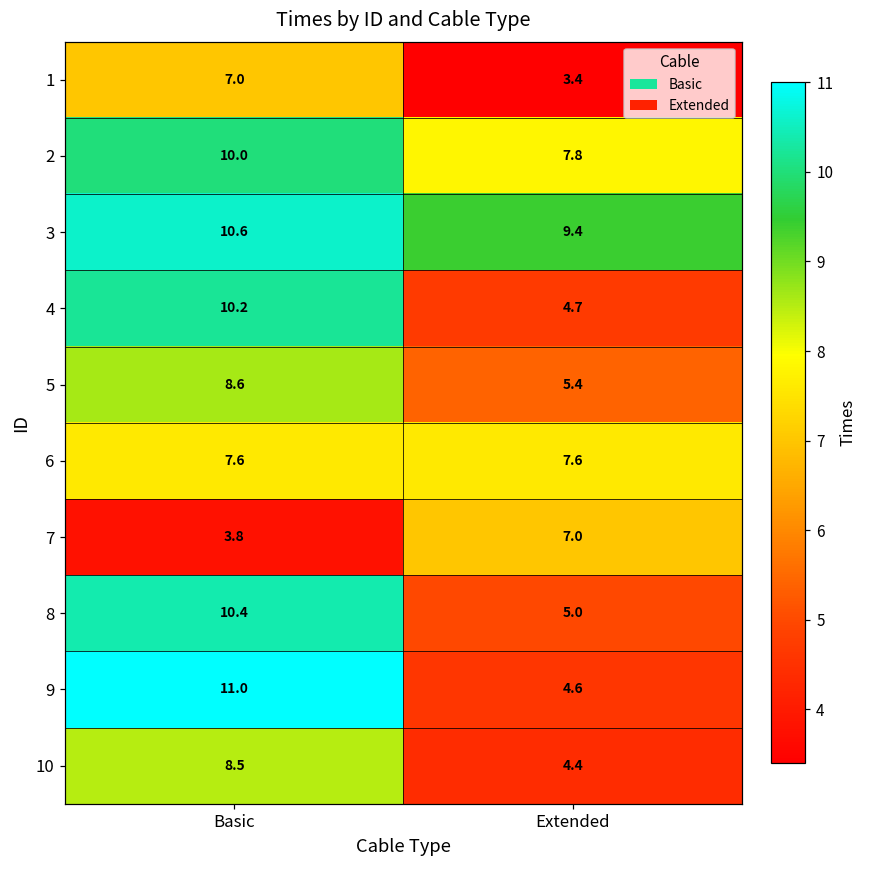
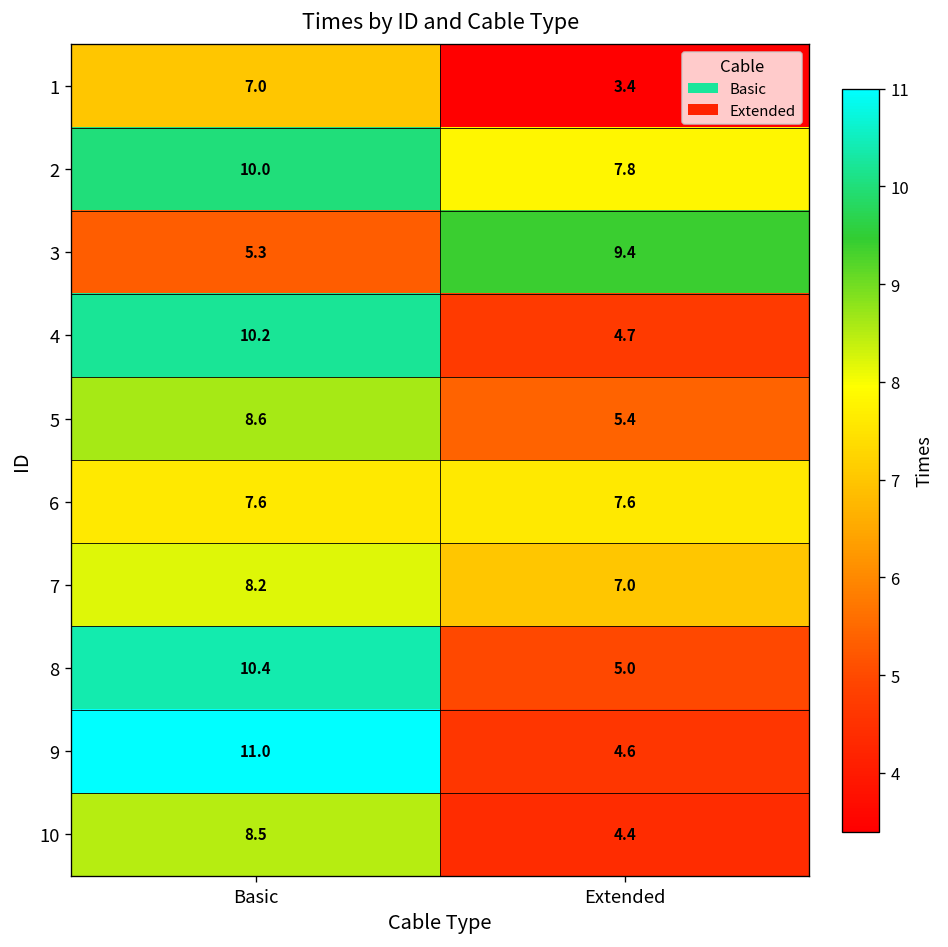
3, Basic: 10.6 -> 5.3
7, Basic: 3.8 -> 8.2
